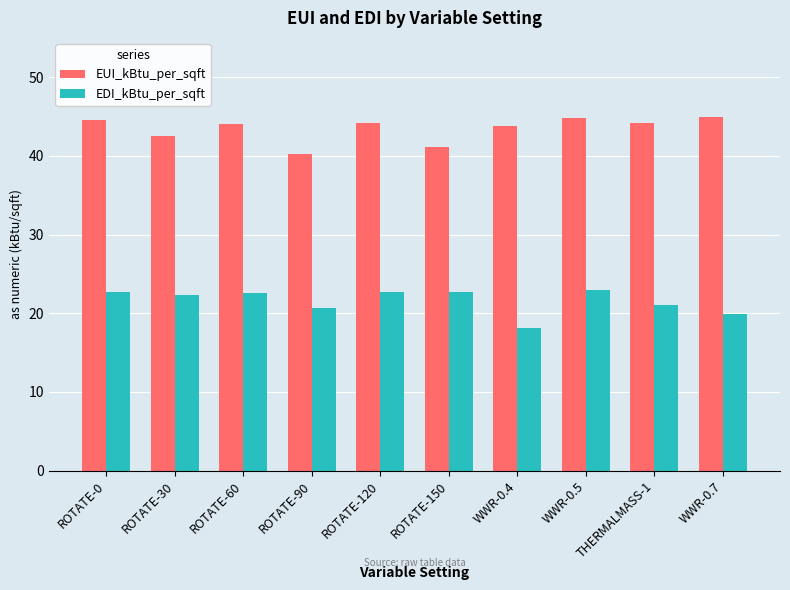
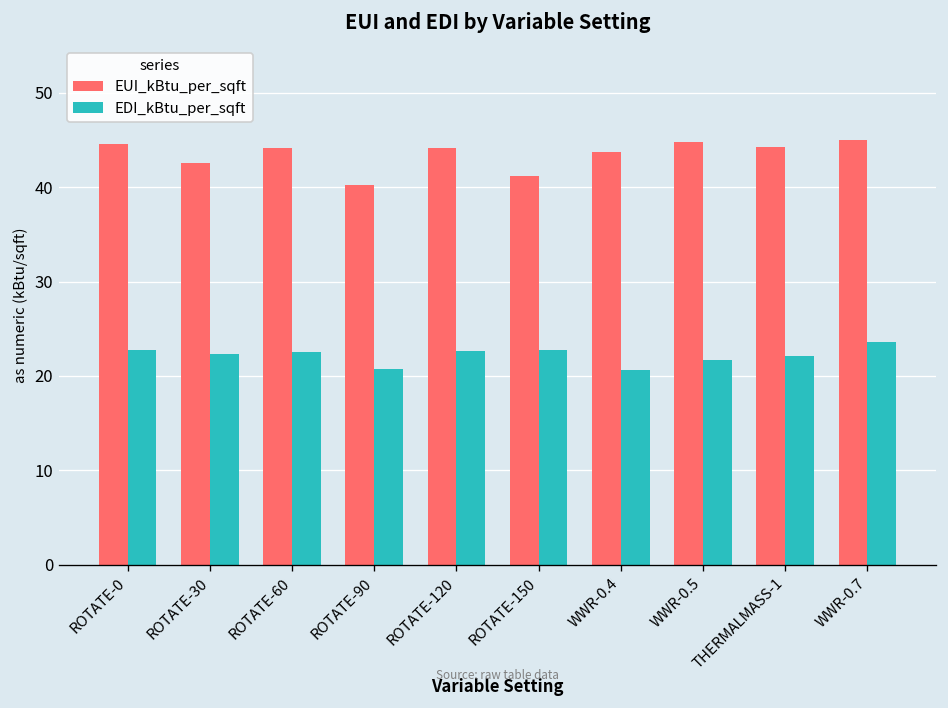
EDI_kBtu_per_sqft, WWR-0.4: 18 -> 21
EDI_kBtu_per_sqft, WWR-0.5: 23 -> 22
EDI_kBtu_per_sqft, THERMALMASS-1: 21 -> 22
EDI_kBtu_per_sqft, WWR-0.7: 20 -> 24
